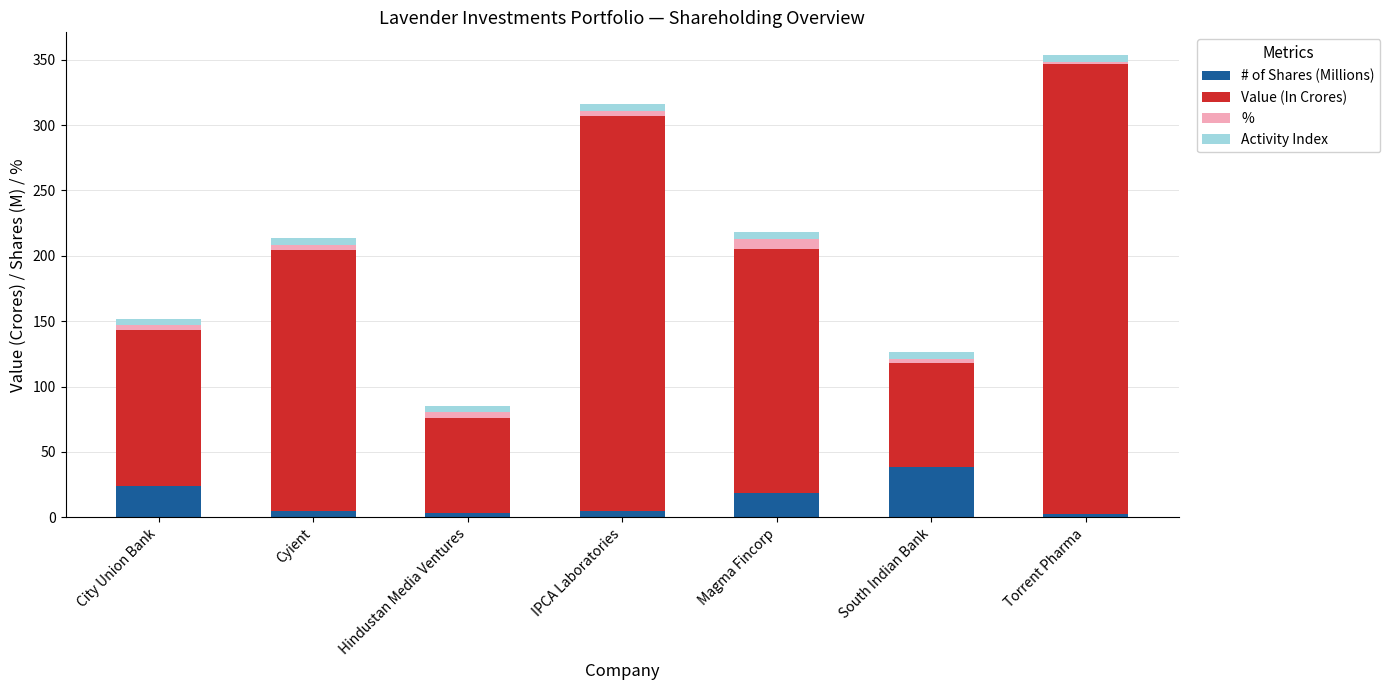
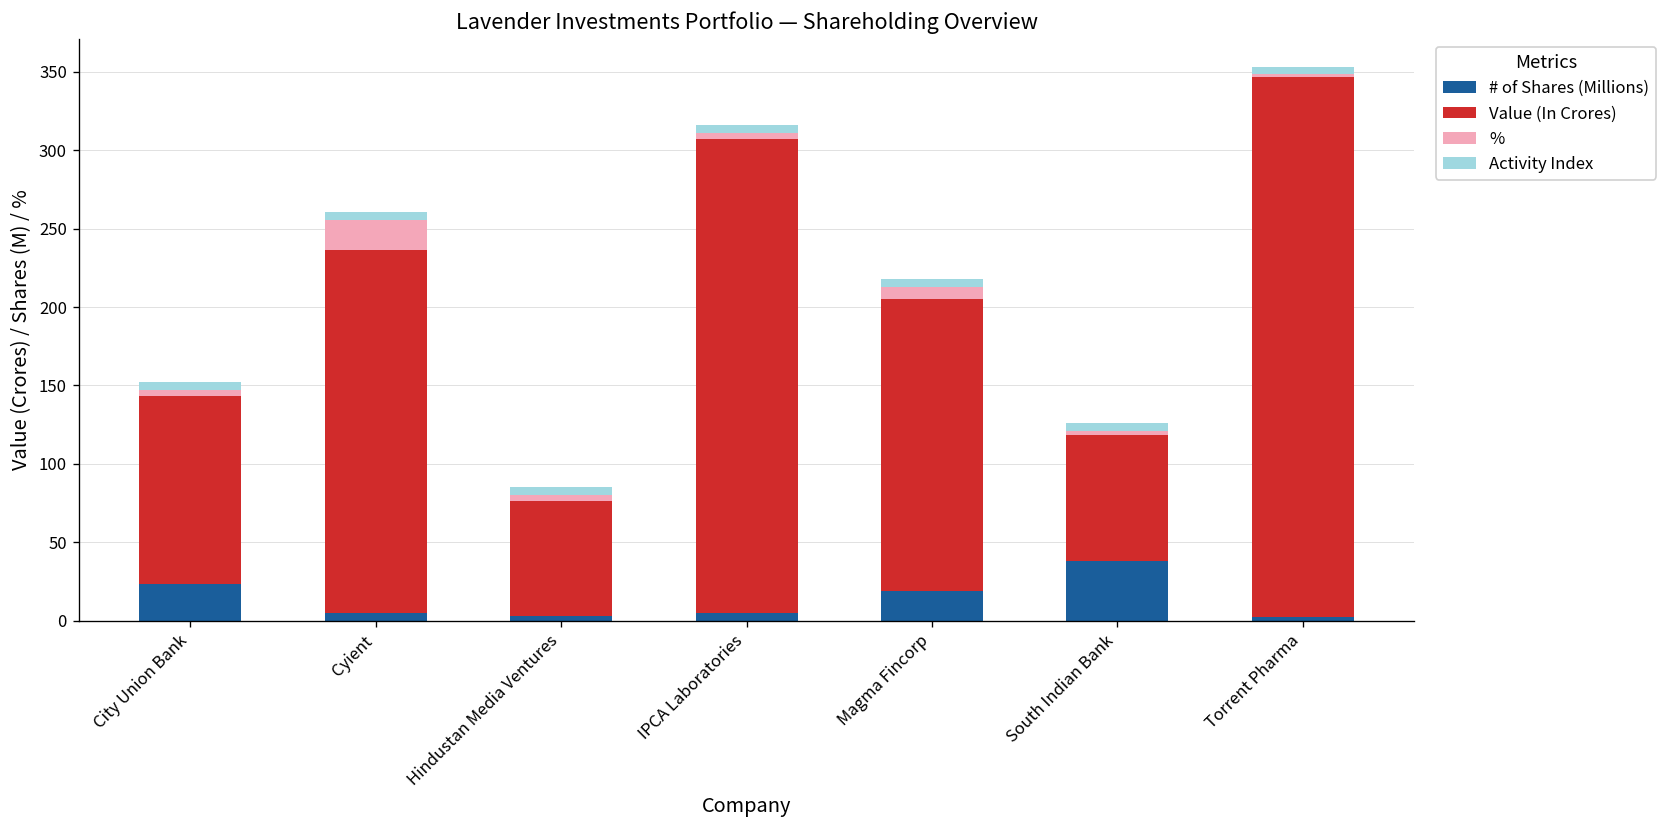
Value (In Crores), Cyient: 200 -> 232
%, Cyient: 4 -> 19
